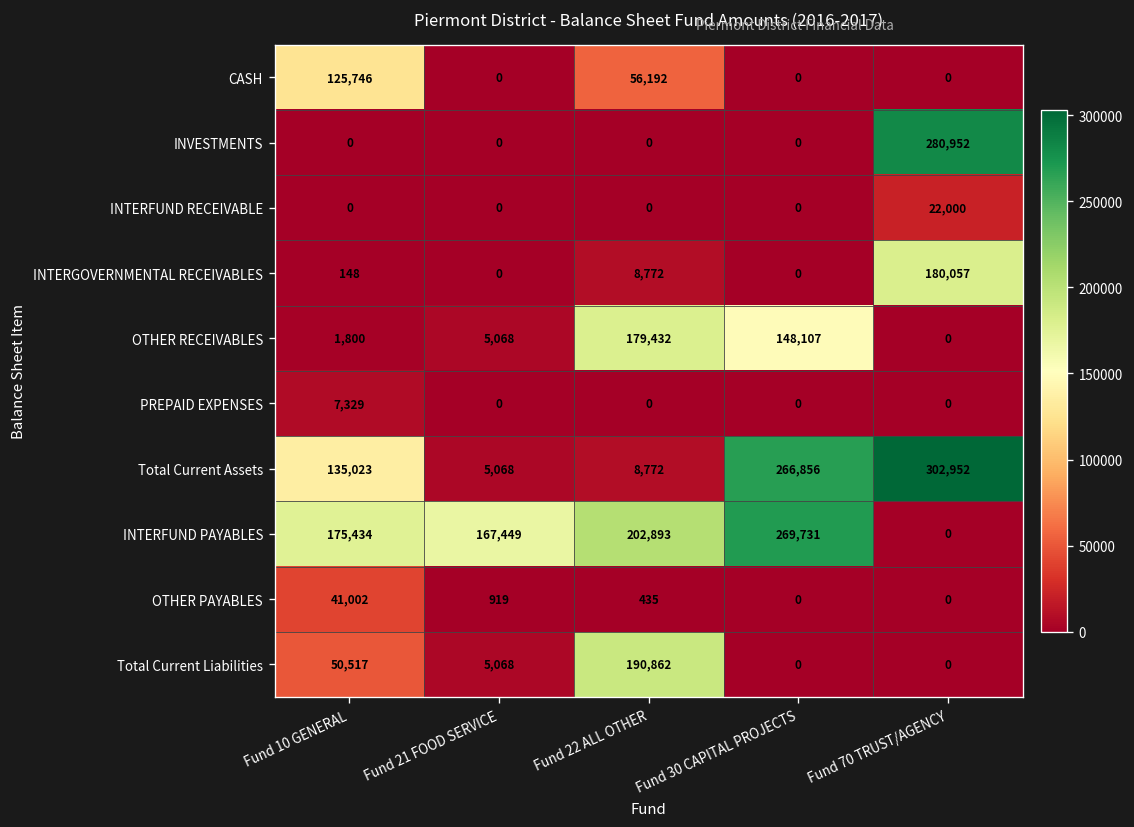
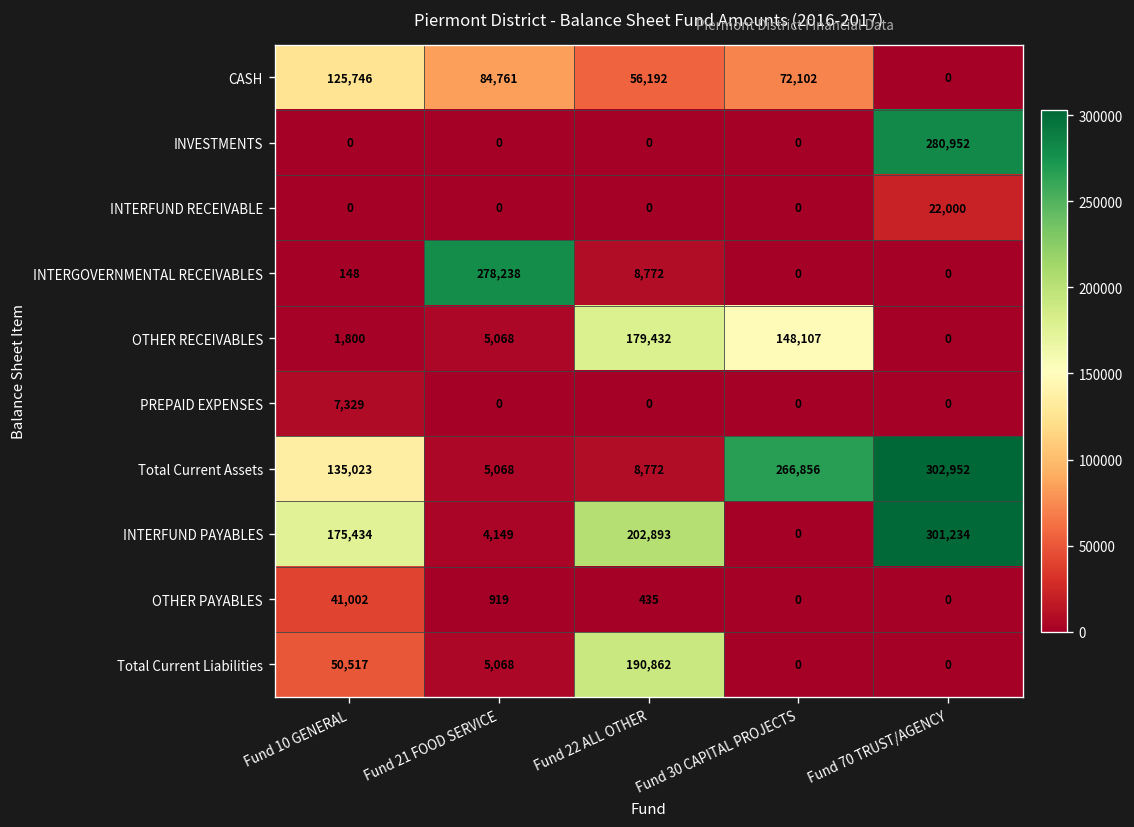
CASH, Fund 21 FOOD SERVICE: 0 -> 84,761
CASH, Fund 30 CAPITAL PROJECTS: 0 -> 72,102
INTERGOVERNMENTAL RECEIVABLES, Fund 21 FOOD SERVICE: 0 -> 278,238
INTERGOVERNMENTAL RECEIVABLES, Fund 70 TRUST/AGENCY: 180,057 -> 0
INTERFUND PAYABLES, Fund 21 FOOD SERVICE: 167,449 -> 4,149
INTERFUND PAYABLES, Fund 30 CAPITAL PROJECTS: 269,731 -> 0
INTERFUND PAYABLES, Fund 70 TRUST/AGENCY: 0 -> 301,234
